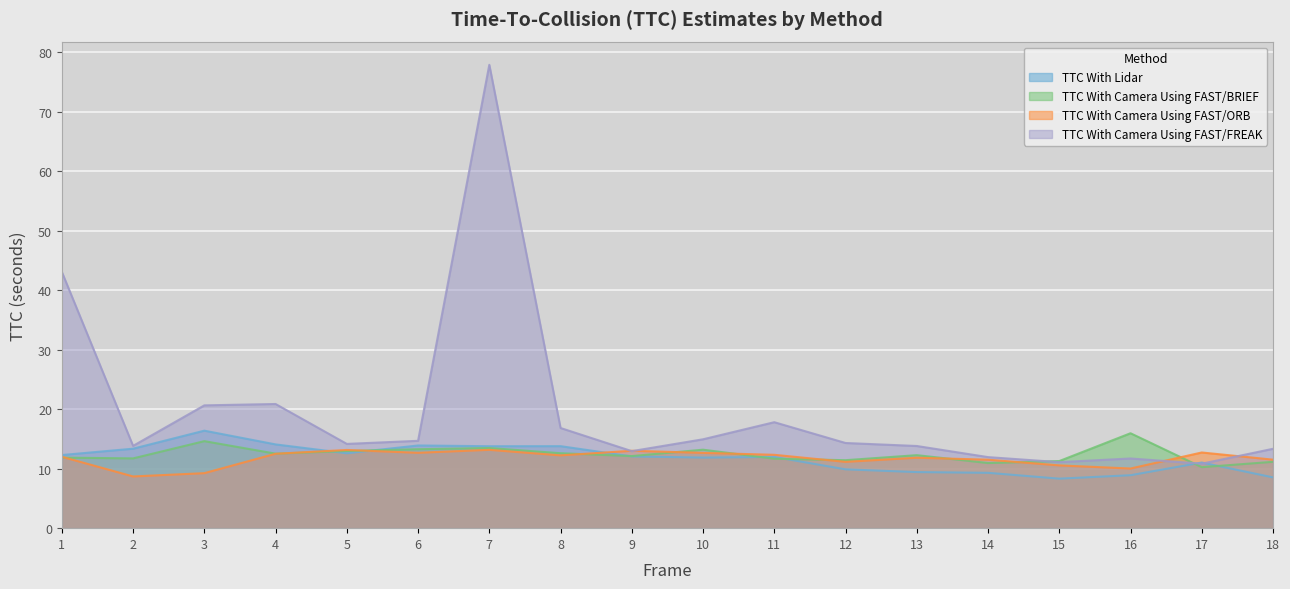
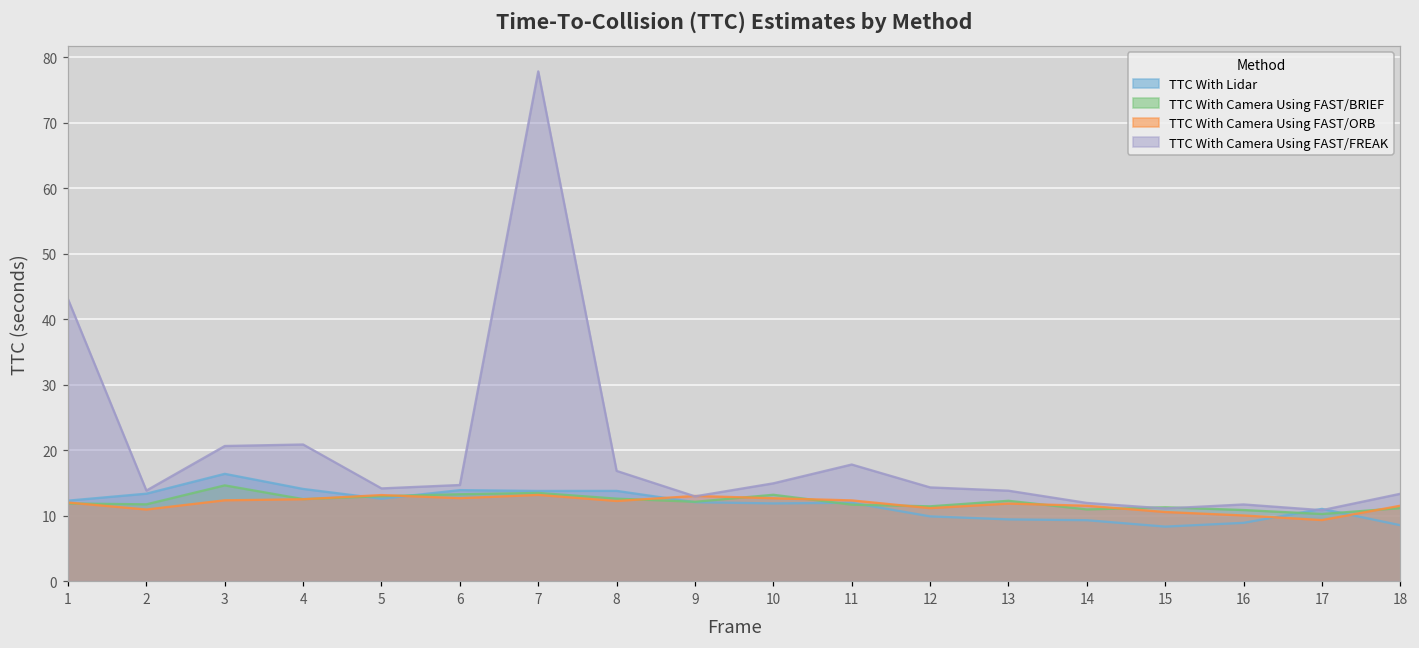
TTC With Camera Using FAST/ORB, 2: 9 -> 11
TTC With Camera Using FAST/ORB, 3: 9 -> 12
TTC With Camera Using FAST/BRIEF, 16: 16 -> 11
TTC With Camera Using FAST/ORB, 17: 13 -> 9
